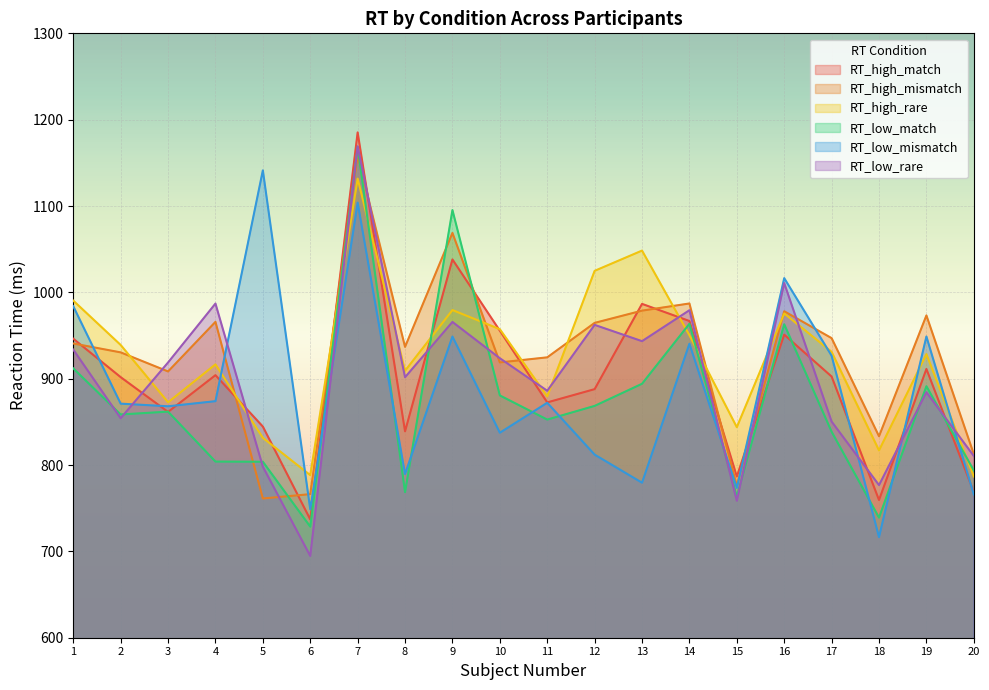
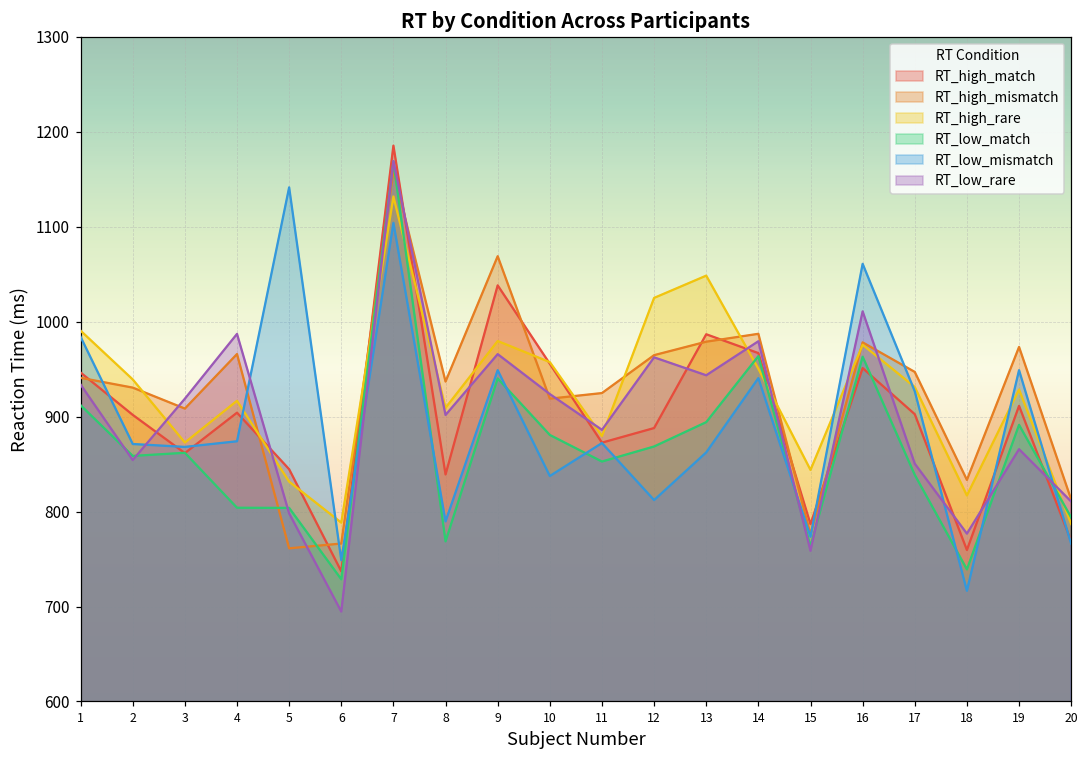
RT_low_match, 9: 1100 -> 940
RT_low_mismatch, 13: 780 -> 860
RT_low_mismatch, 16: 1020 -> 1060
RT_low_rare, 19: 880 -> 870
